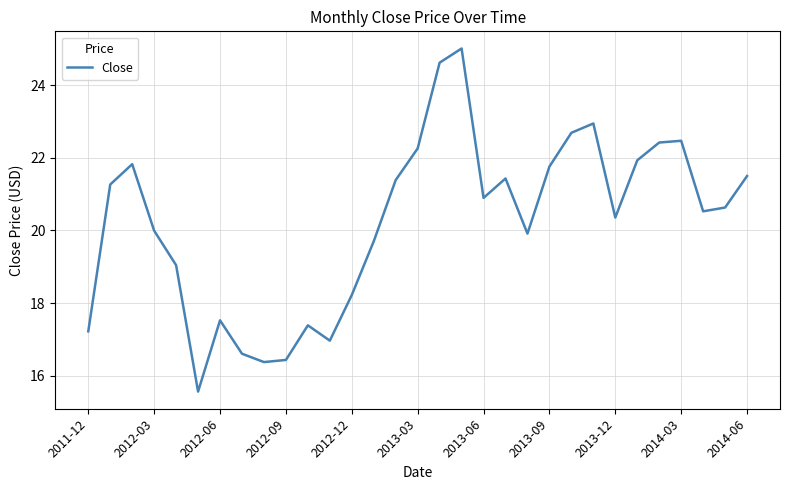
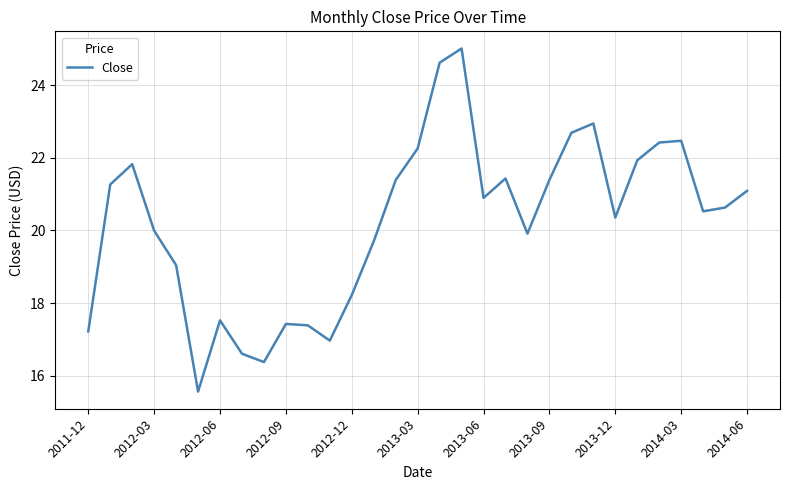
2012-09: 16.4 -> 17.4
2013-09: 21.8 -> 21.4
2014-06: 21.5 -> 21.1
